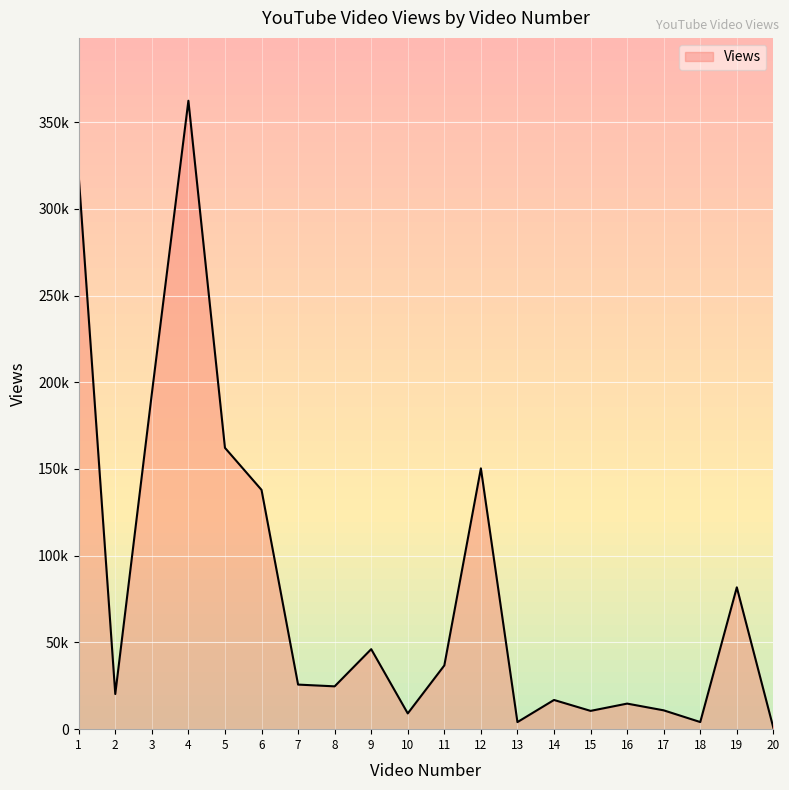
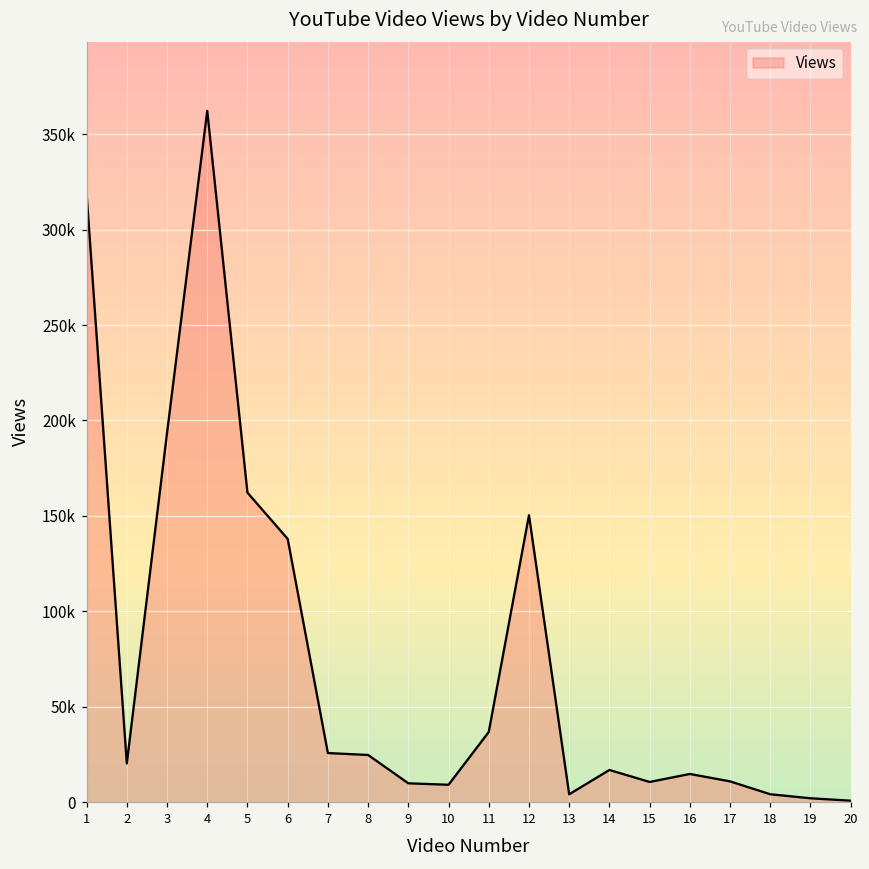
9: 46000 -> 10000
19: 82000 -> 2000
